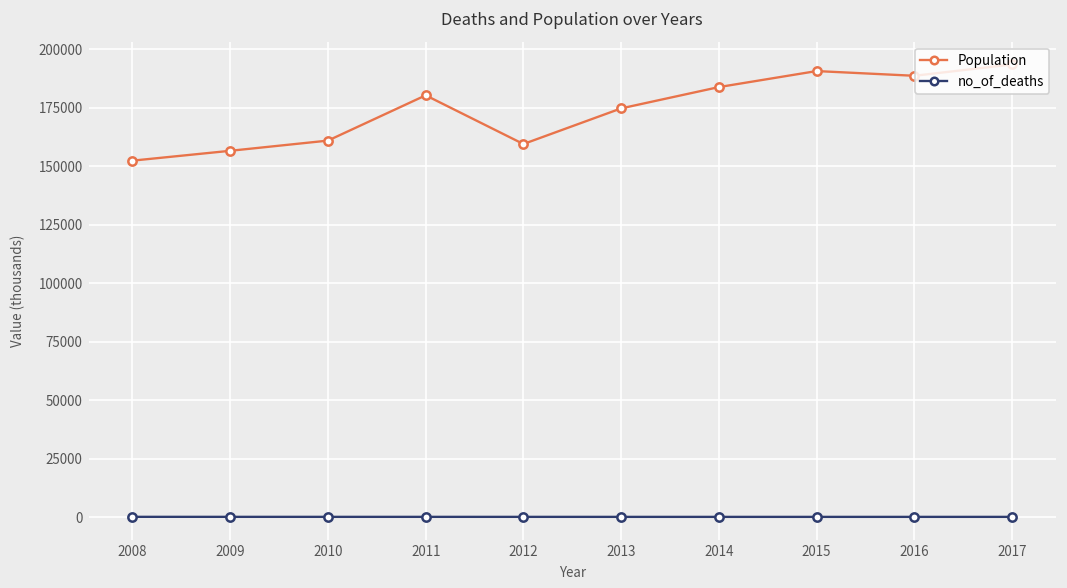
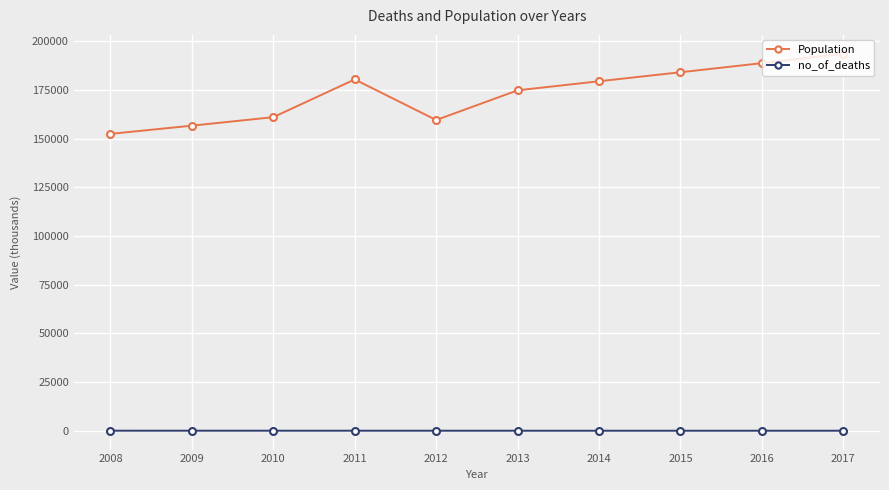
Population, 2014: 184000 -> 179000
Population, 2015: 191000 -> 184000
